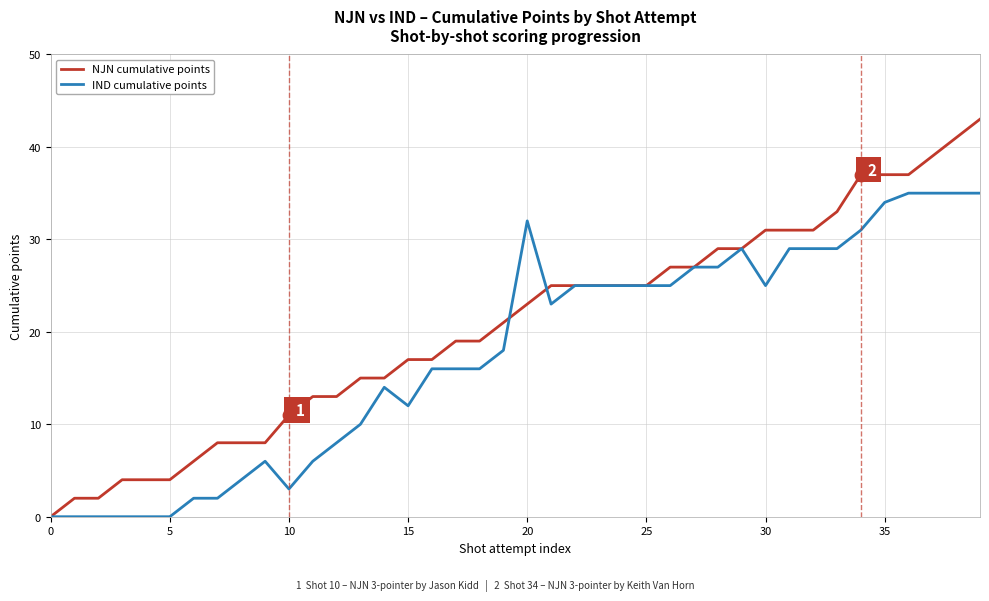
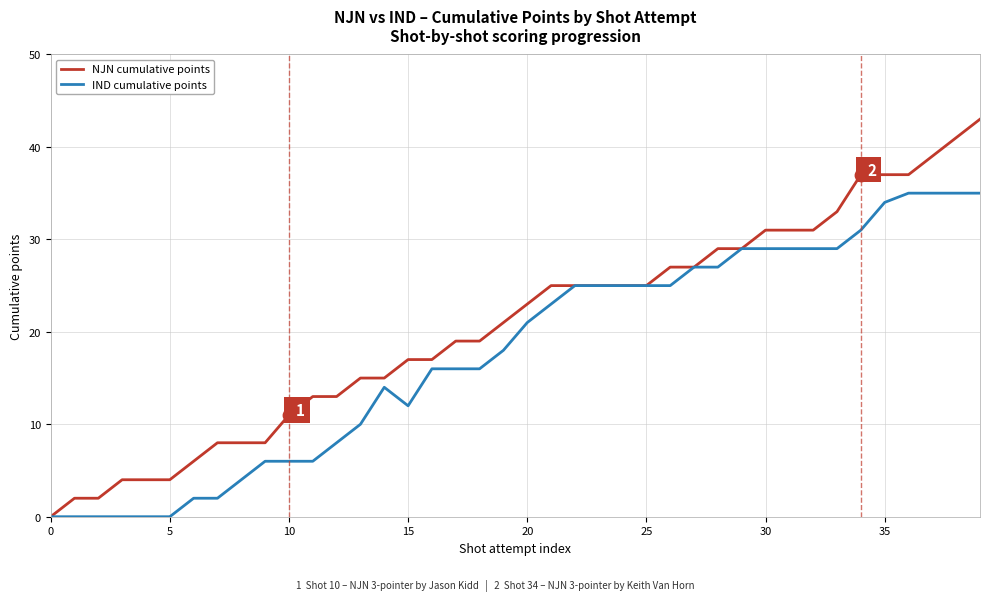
IND cumulative points, 10: 3 -> 6
IND cumulative points, 20: 32 -> 21
IND cumulative points, 30: 25 -> 29
